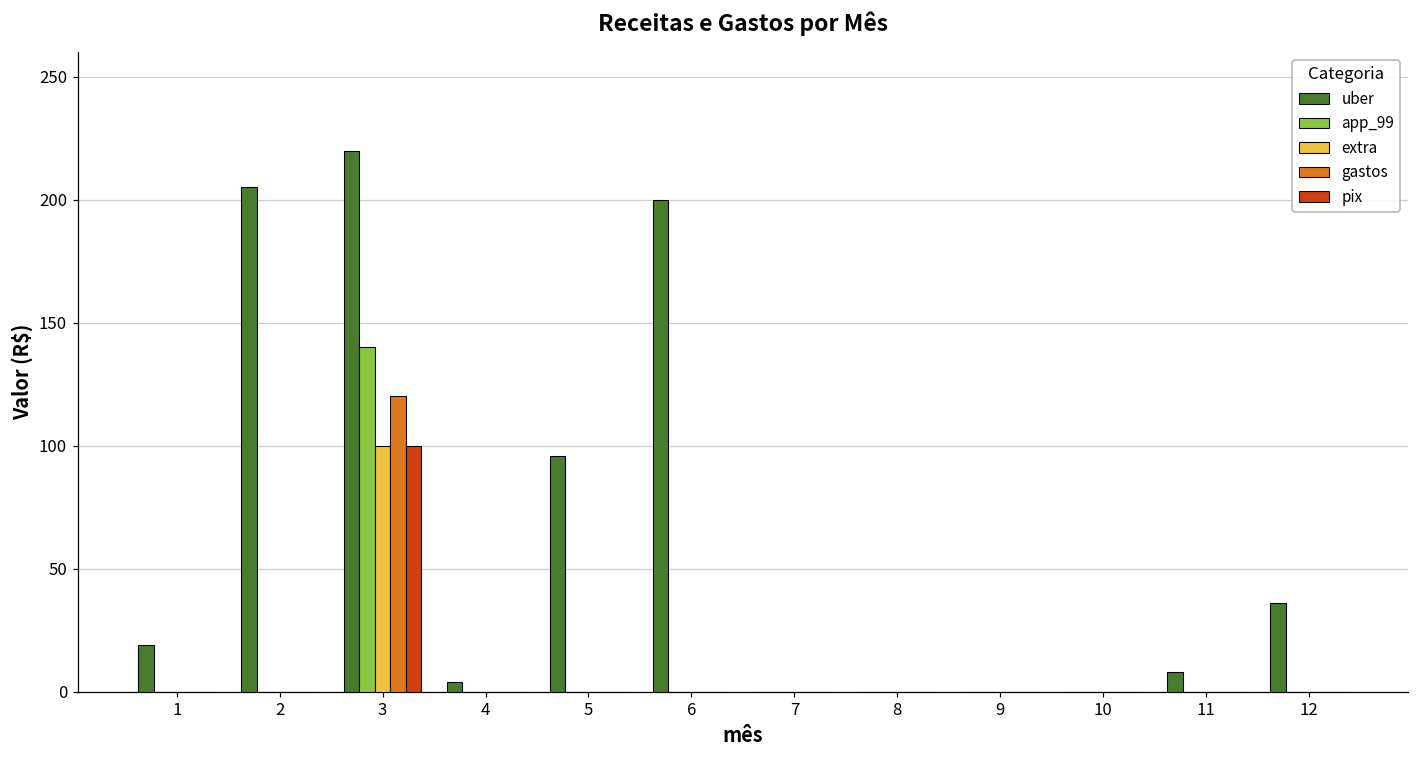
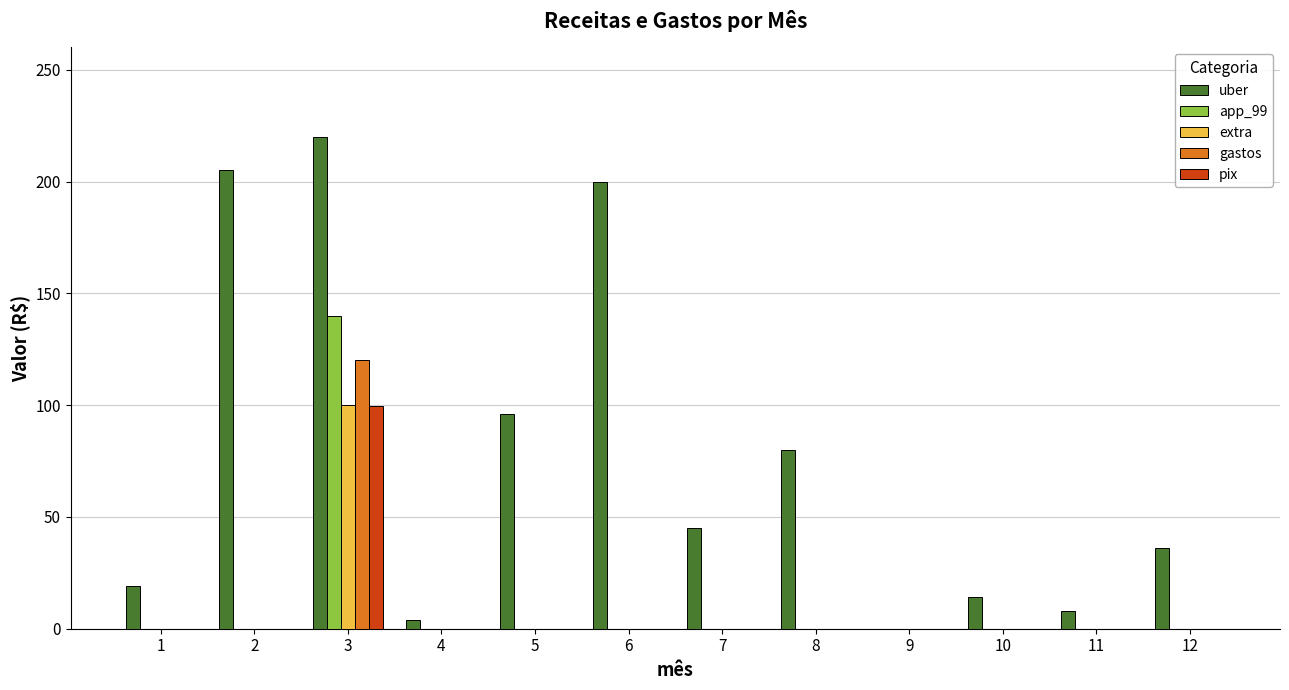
uber, 7: 0 -> 45
uber, 8: 0 -> 80
uber, 10: 0 -> 14
